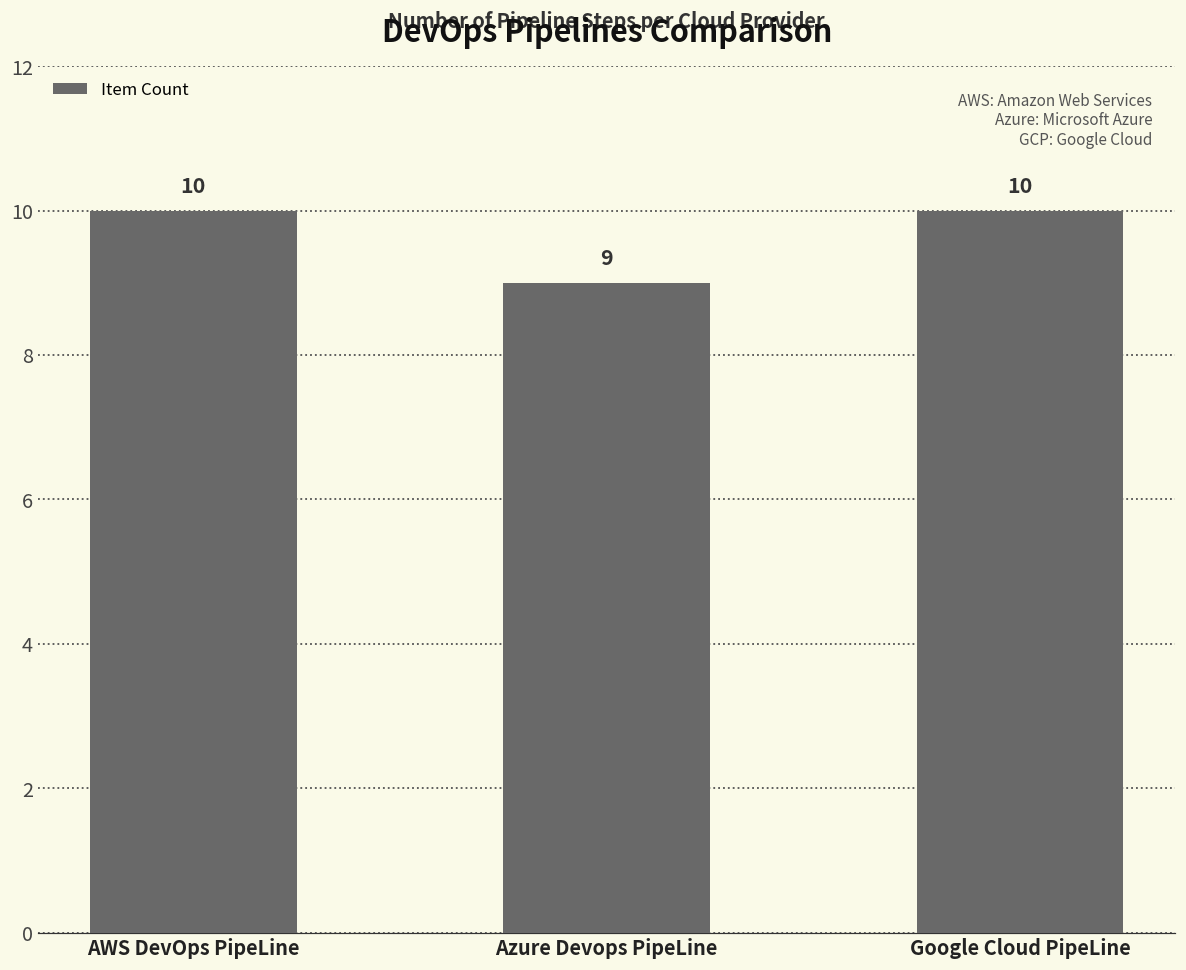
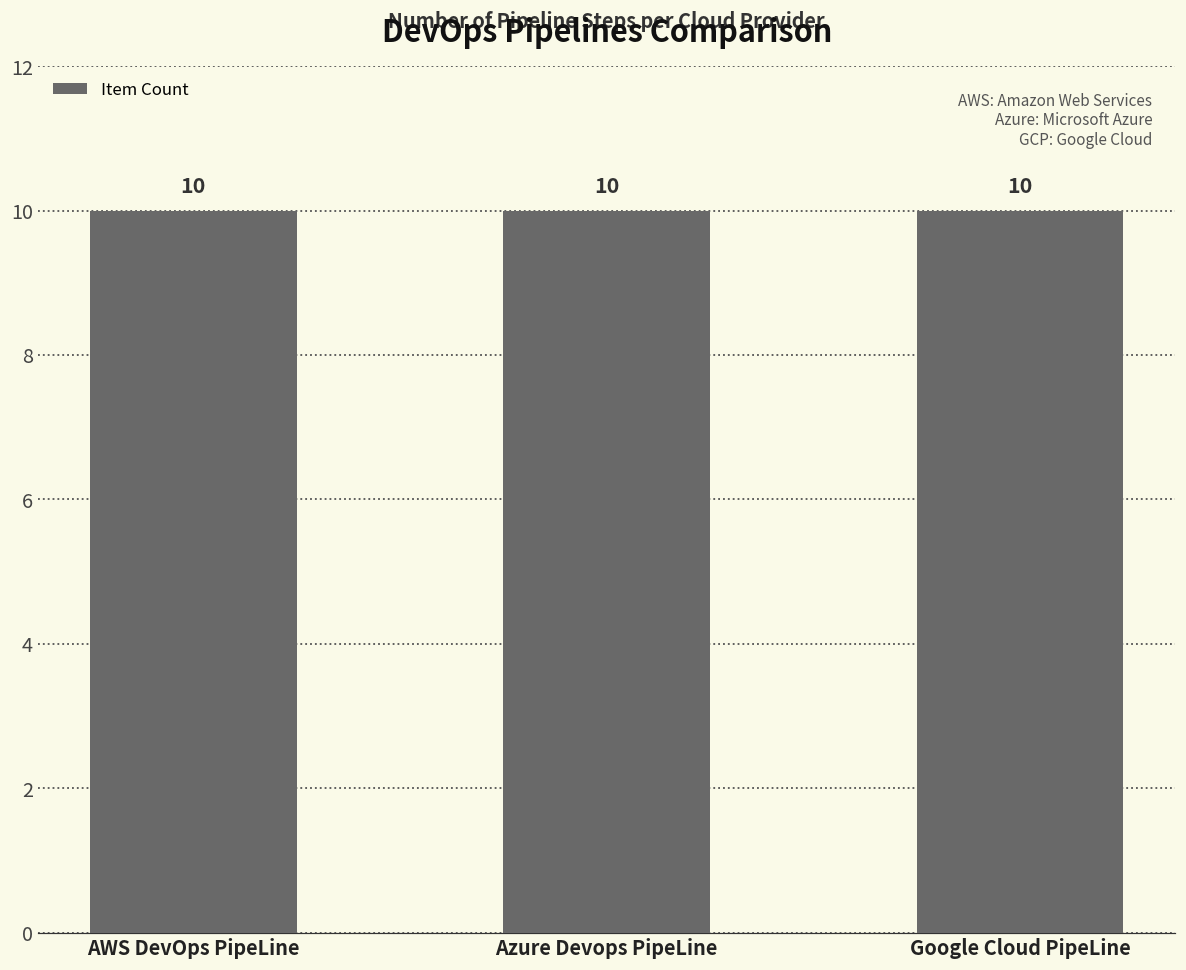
Azure Devops PipeLine: 9 -> 10
